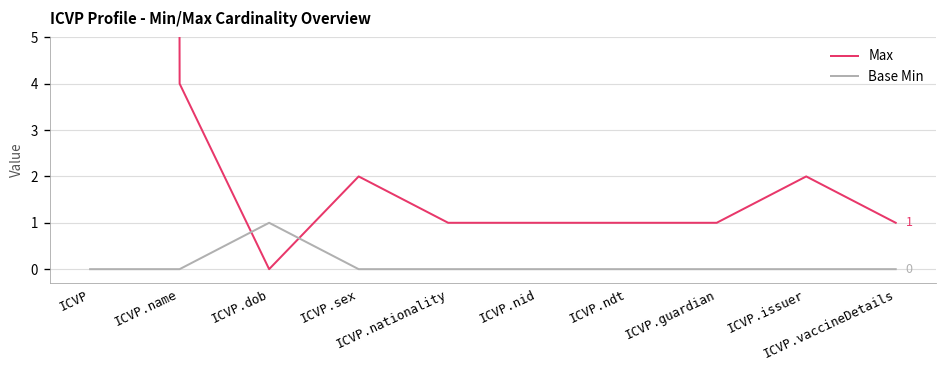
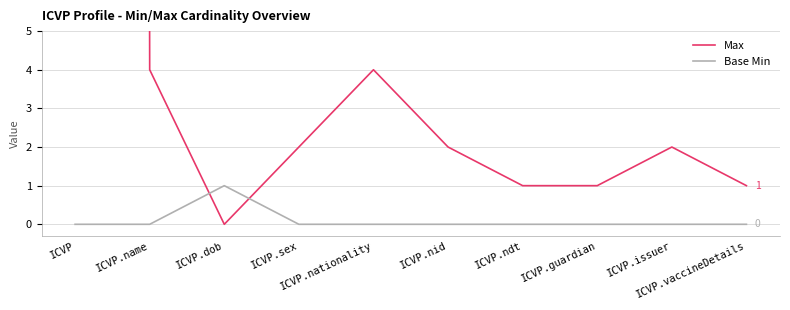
Max, ICVP.nationality: 1 -> 4
Max, ICVP.nid: 1 -> 2
